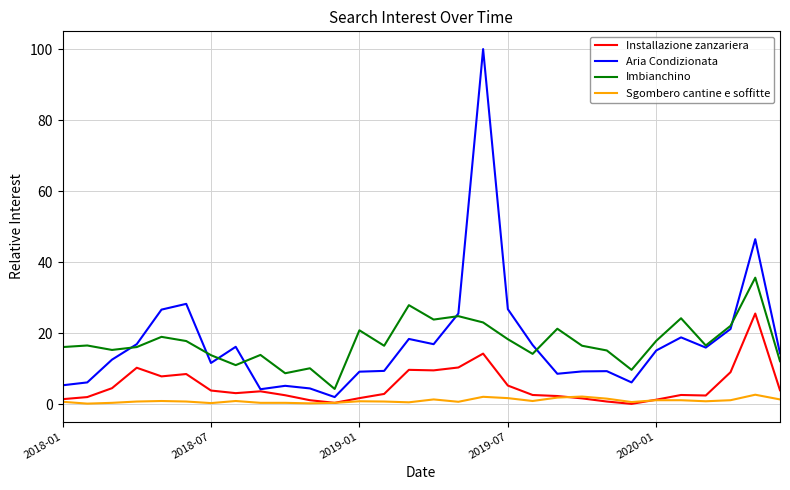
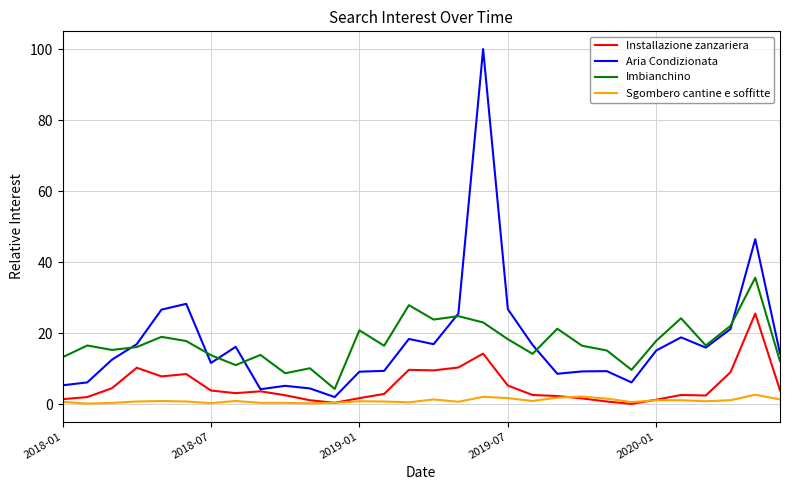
Imbianchino, 2018-01: 16 -> 13
